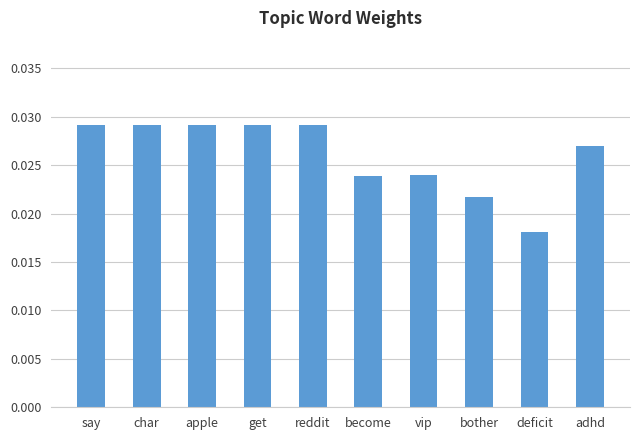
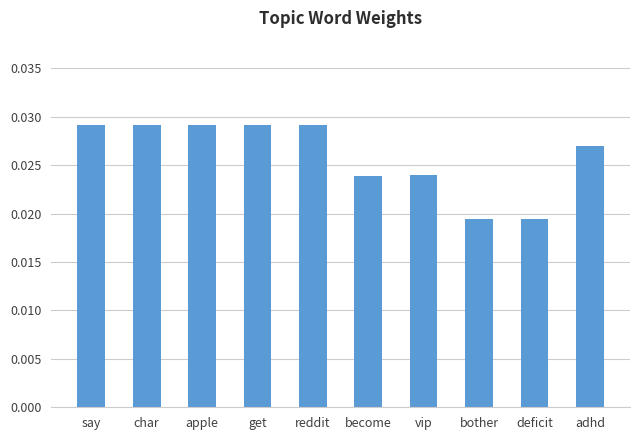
bother: 0.022 -> 0.019
deficit: 0.018 -> 0.019
